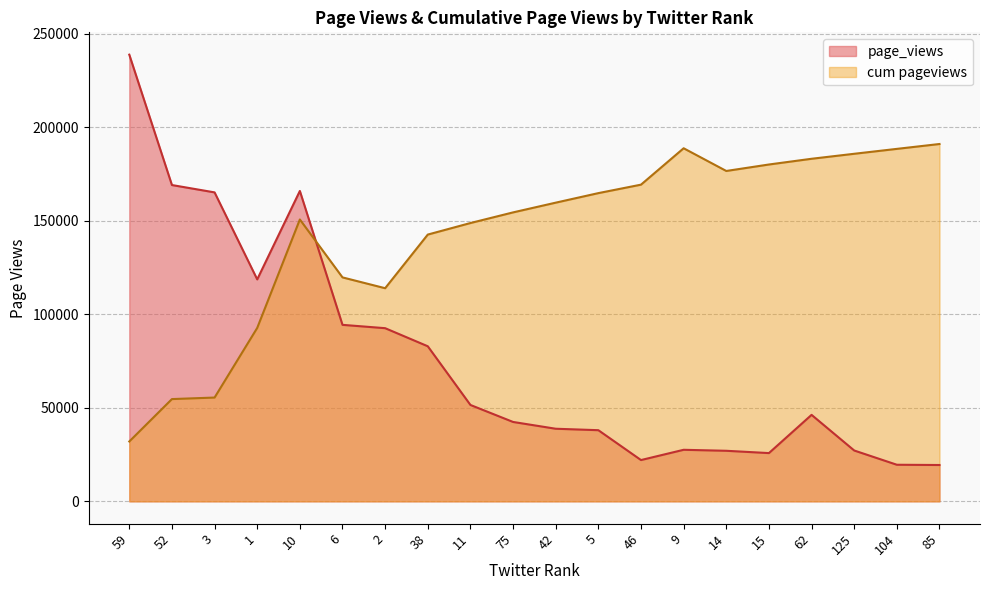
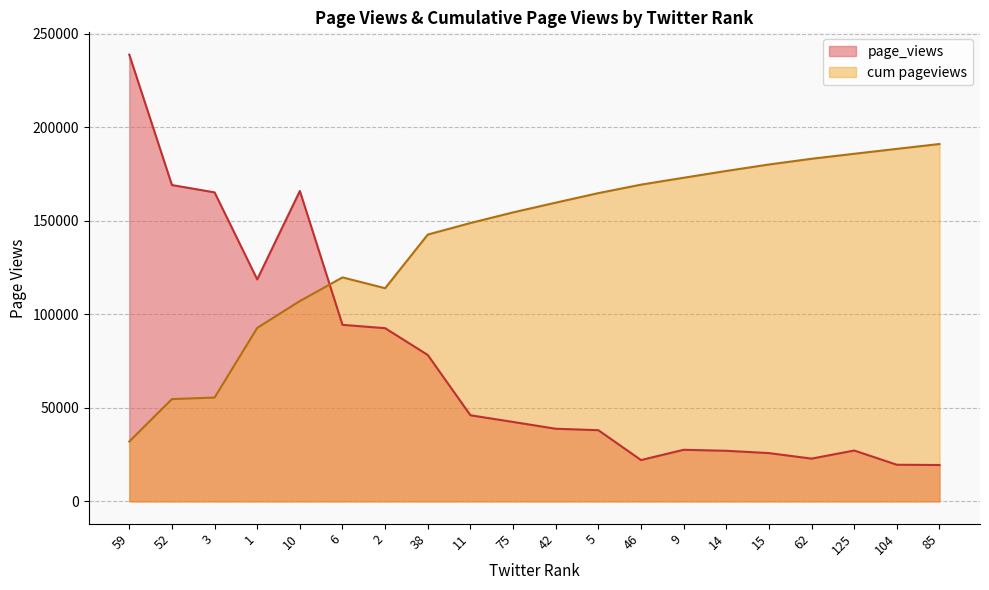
cum pageviews, 10: 151000 -> 107000
page_views, 38: 83000 -> 78000
page_views, 11: 52000 -> 46000
cum pageviews, 9: 189000 -> 173000
page_views, 62: 46000 -> 23000
